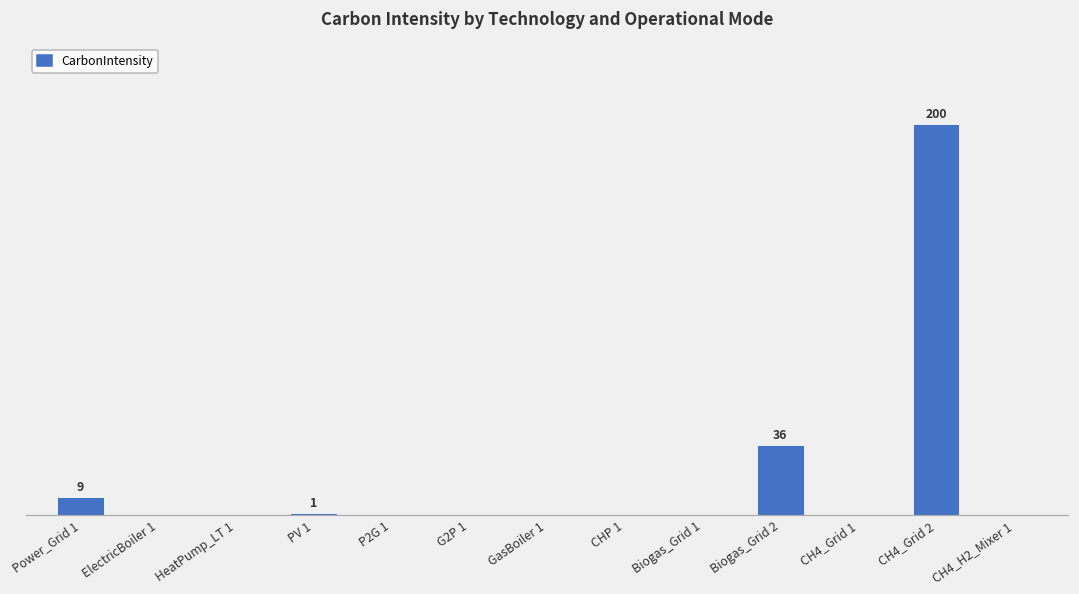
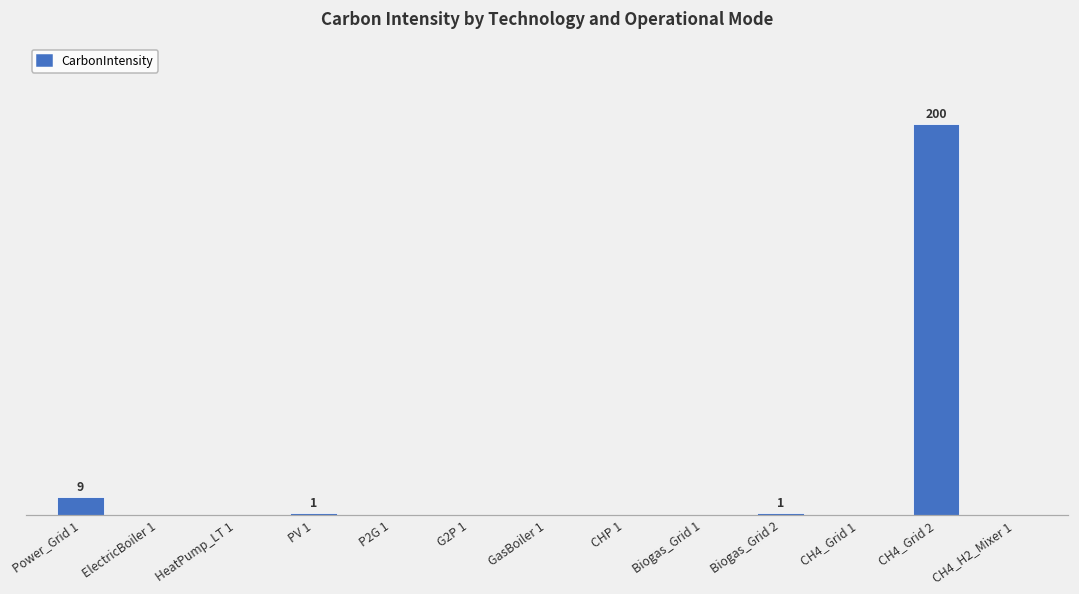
Biogas_Grid 2: 36 -> 1
